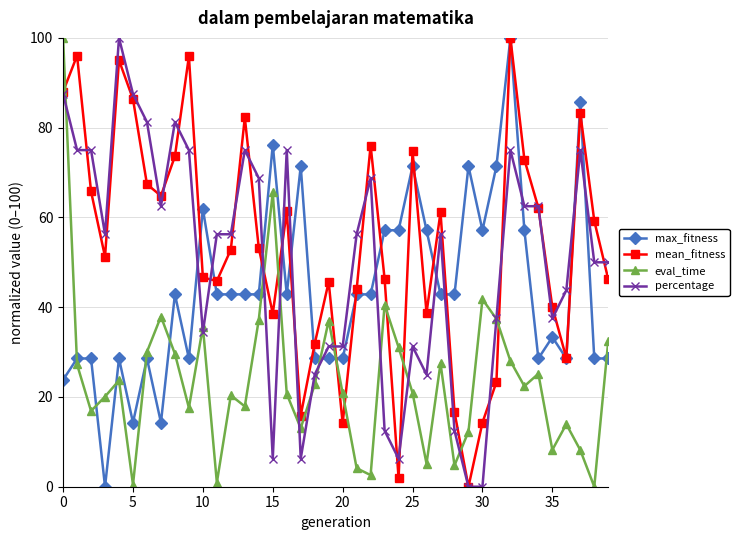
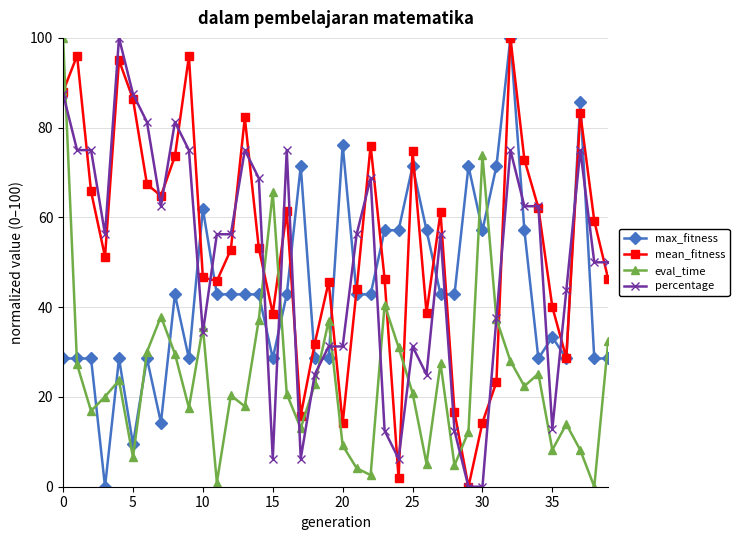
max_fitness, 0: 24 -> 29
max_fitness, 5: 14 -> 10
eval_time, 5: 0 -> 7
max_fitness, 15: 76 -> 29
max_fitness, 20: 29 -> 76
eval_time, 20: 21 -> 9
eval_time, 30: 42 -> 74
percentage, 35: 37 -> 13
